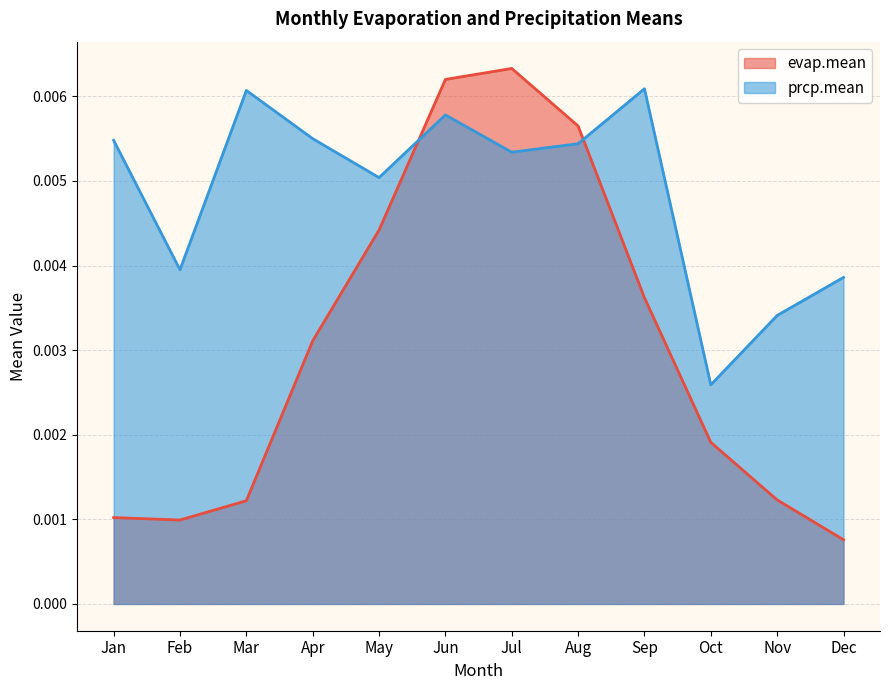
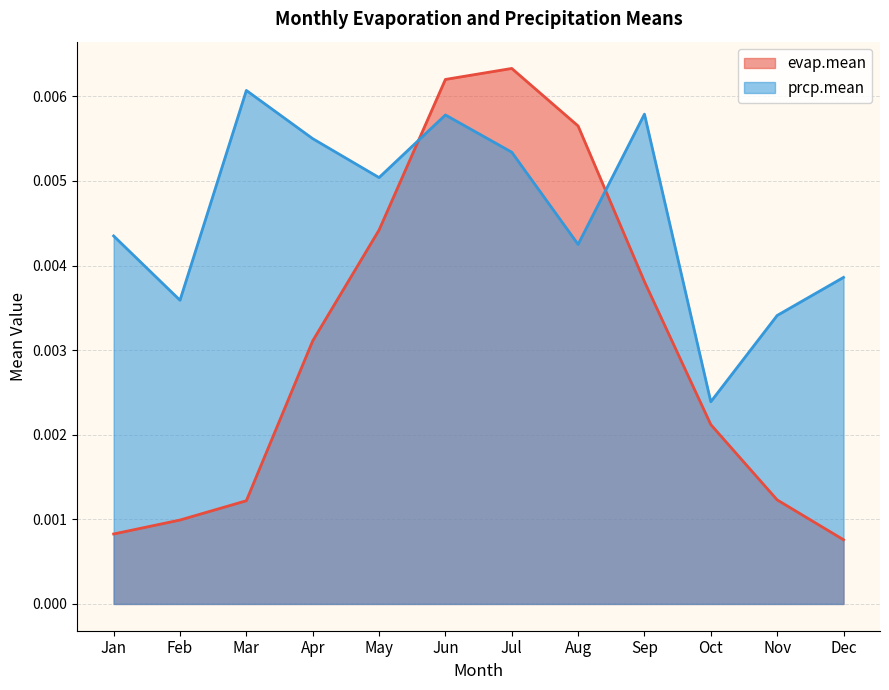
evap.mean, Jan: 0.0010 -> 0.0008
prcp.mean, Jan: 0.0055 -> 0.0044
prcp.mean, Feb: 0.0040 -> 0.0036
prcp.mean, Aug: 0.0054 -> 0.0043
evap.mean, Sep: 0.0036 -> 0.0038
prcp.mean, Sep: 0.0061 -> 0.0058
evap.mean, Oct: 0.0019 -> 0.0021
prcp.mean, Oct: 0.0026 -> 0.0024
